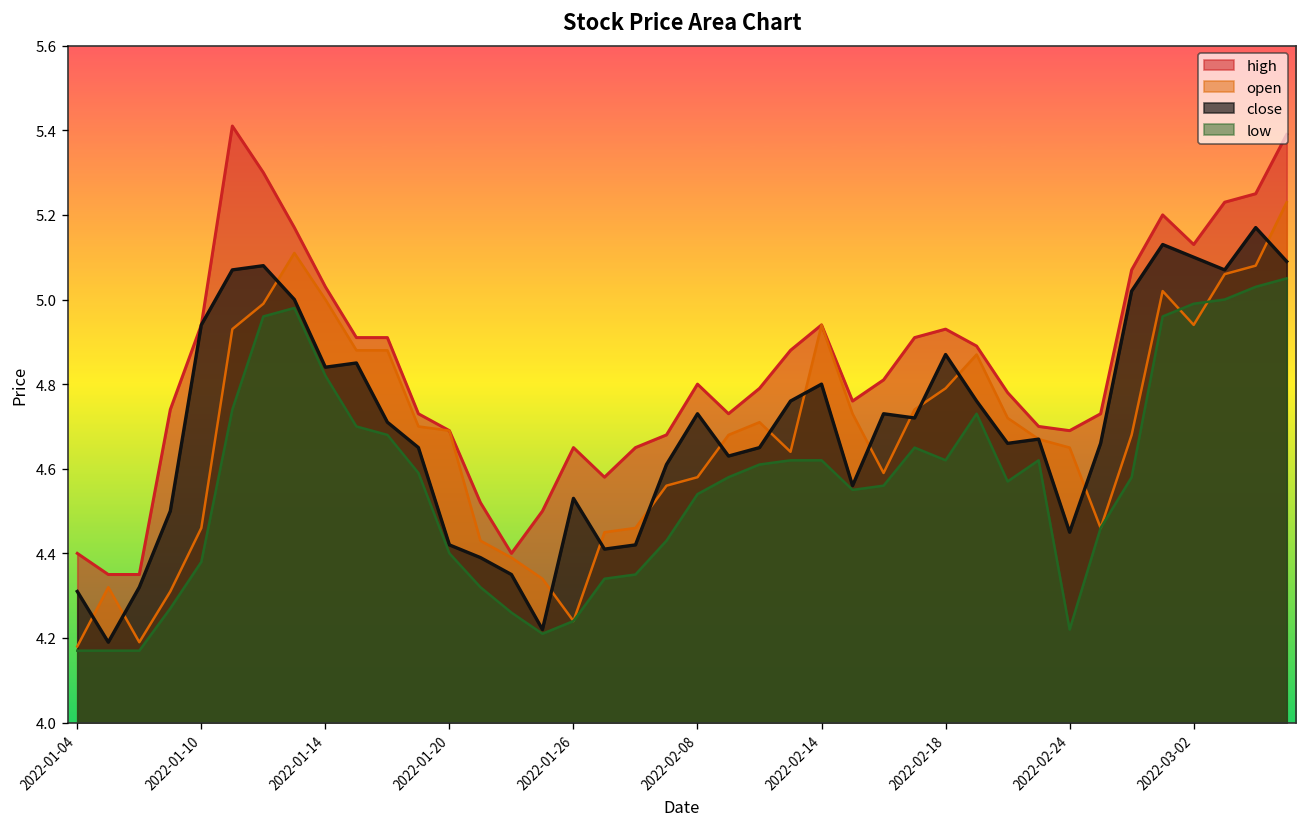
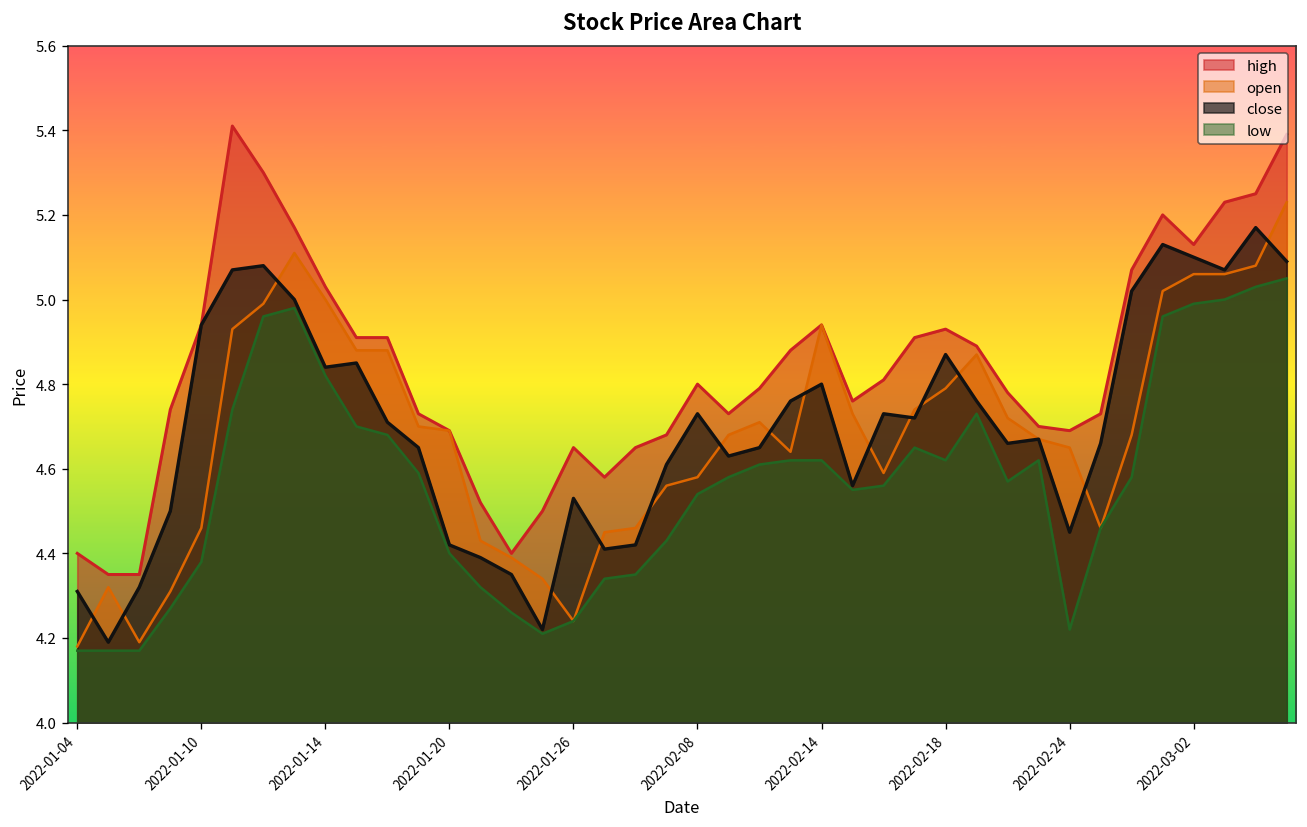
open, 2022-03-02: 4.94 -> 5.06
